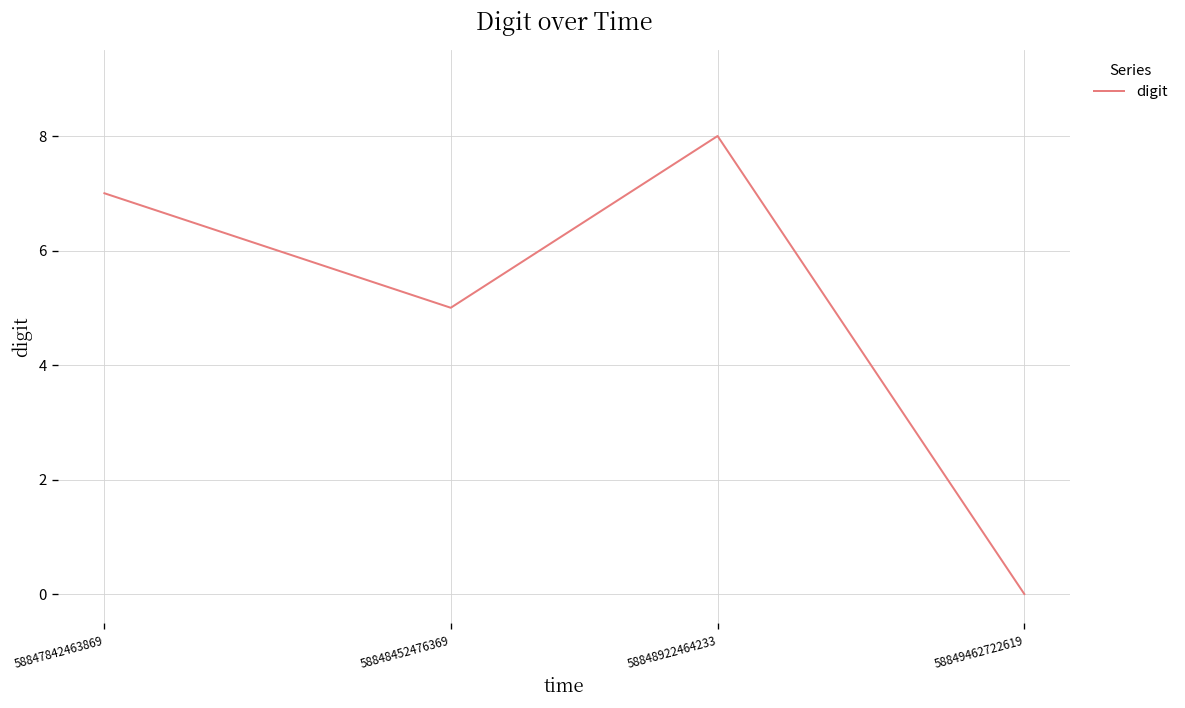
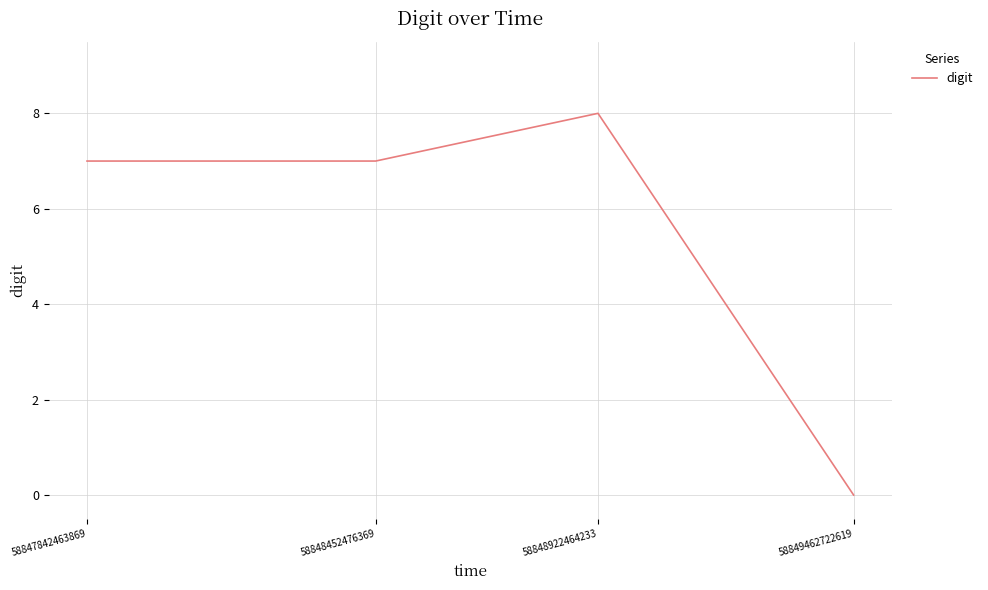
58848452476369: 5 -> 7
